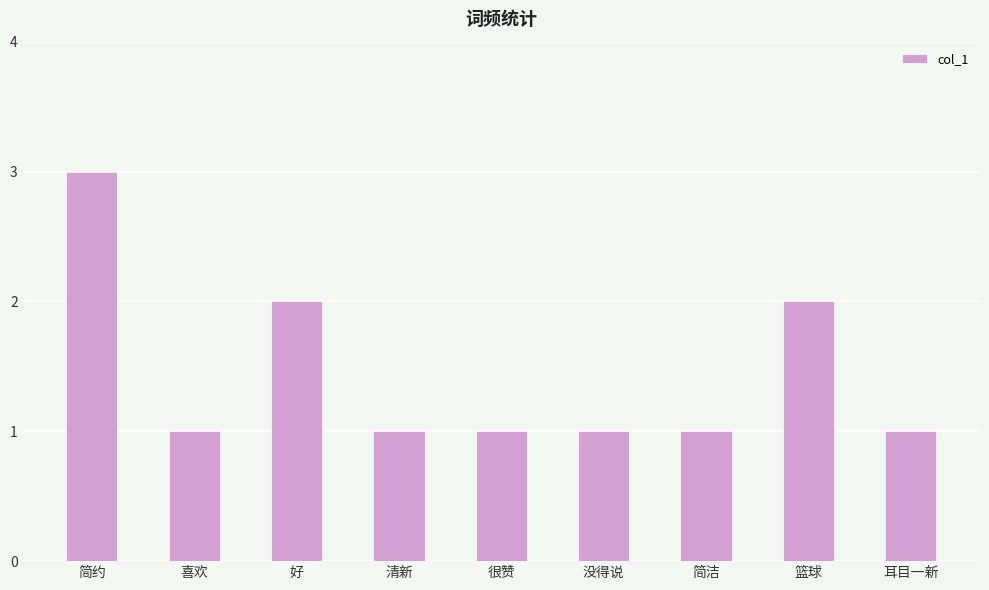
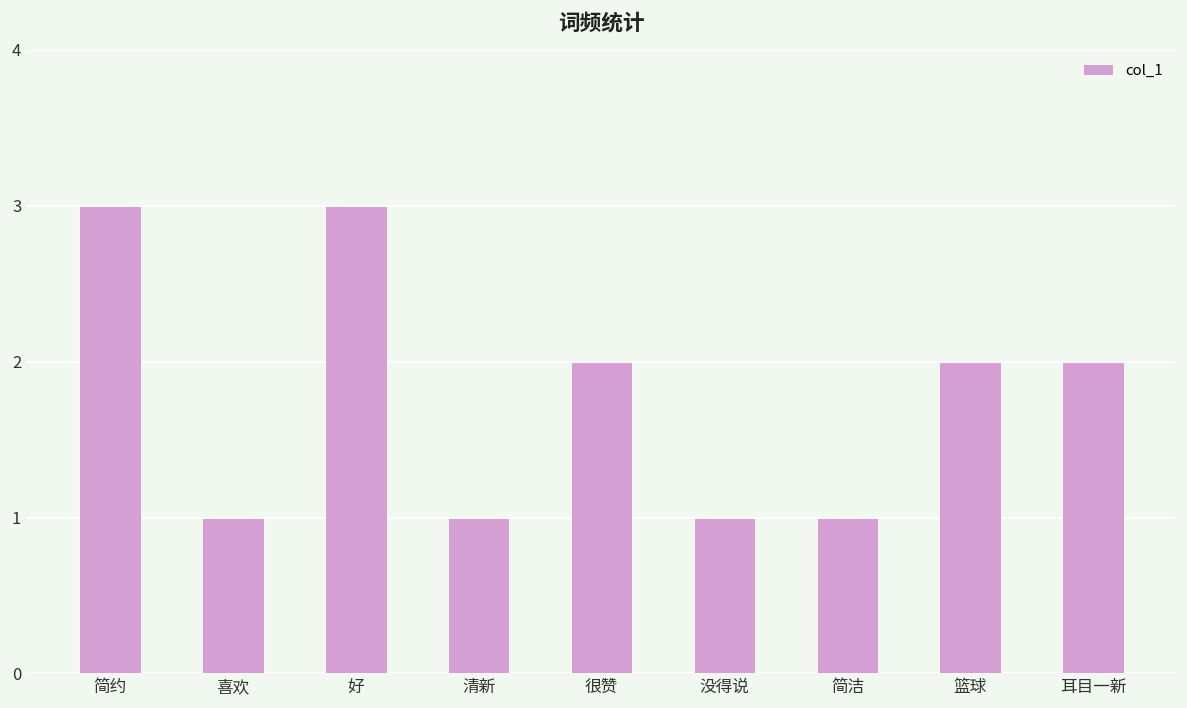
好: 2 -> 3
很赞: 1 -> 2
耳目一新: 1 -> 2
